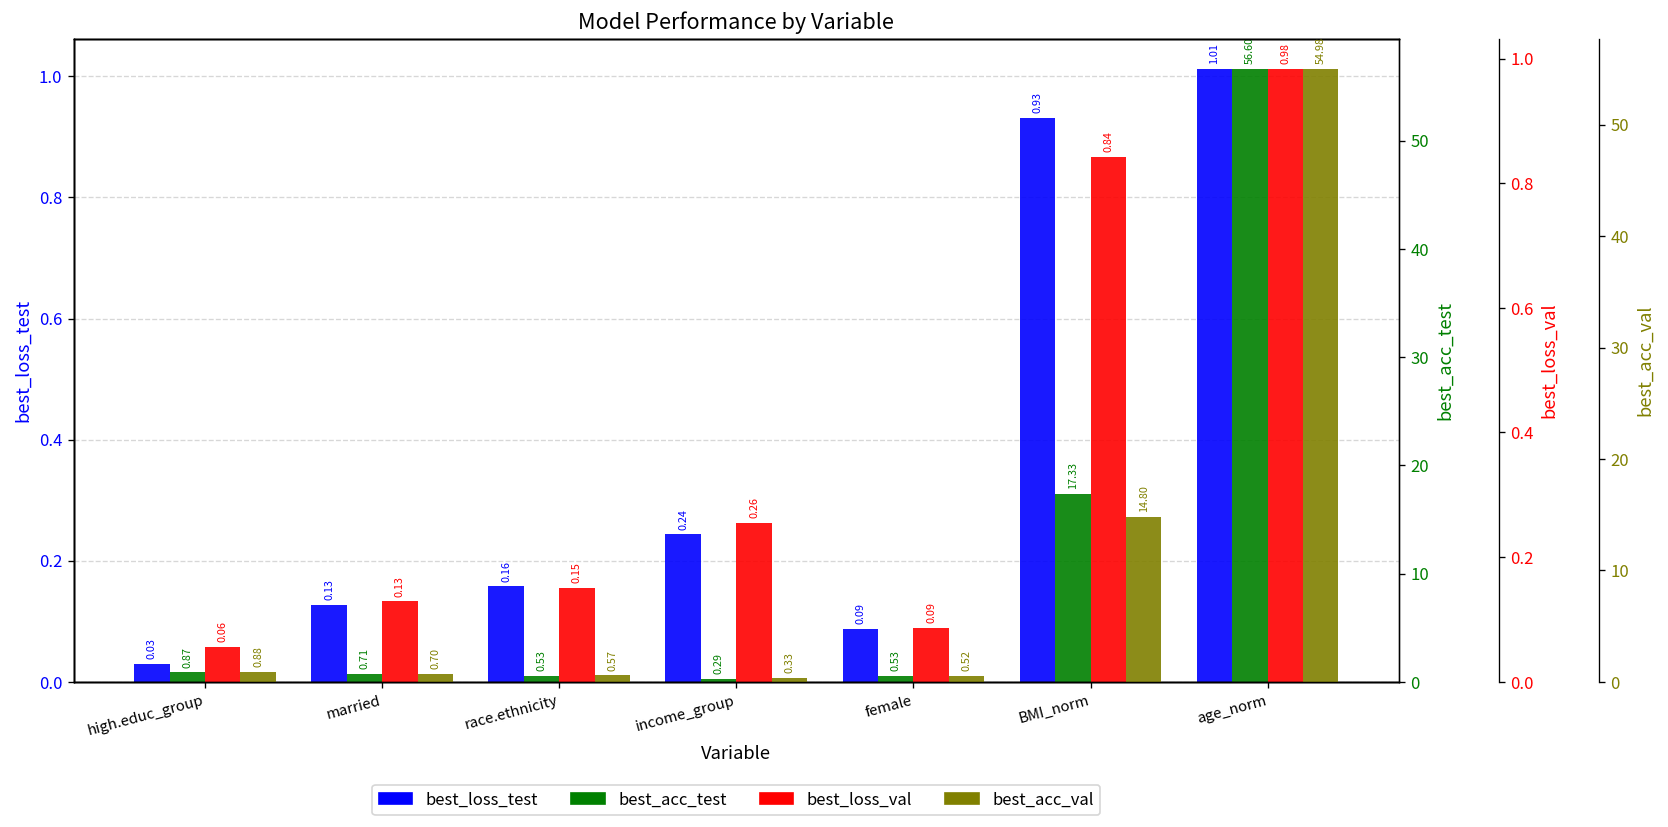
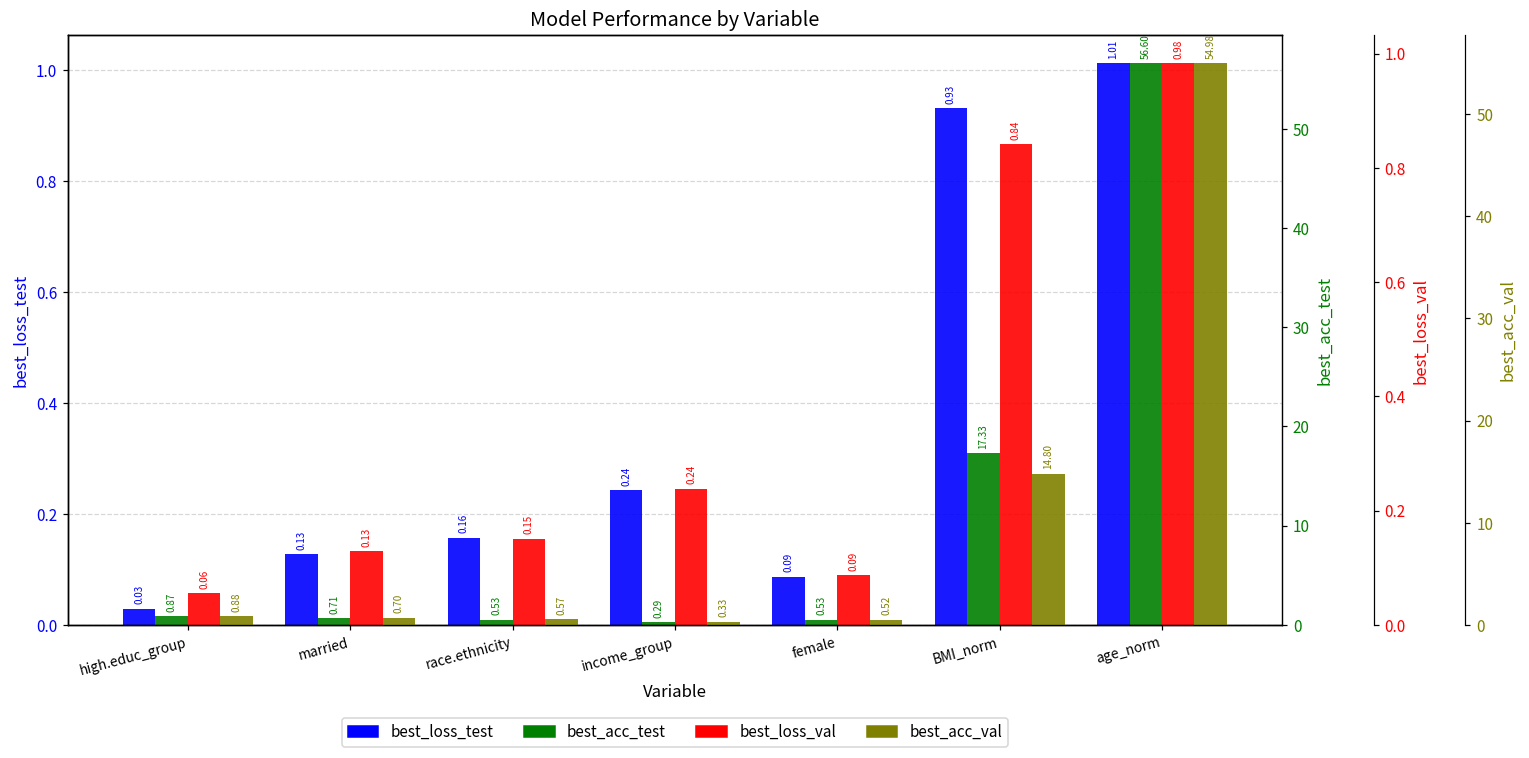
best_loss_val, income_group: 0.26 -> 0.24
